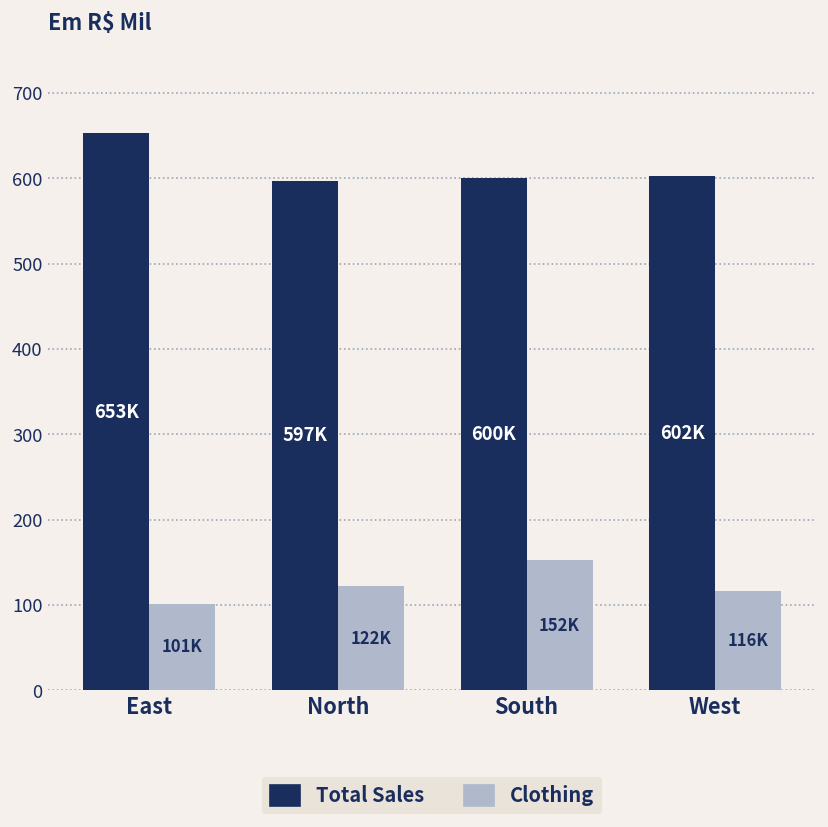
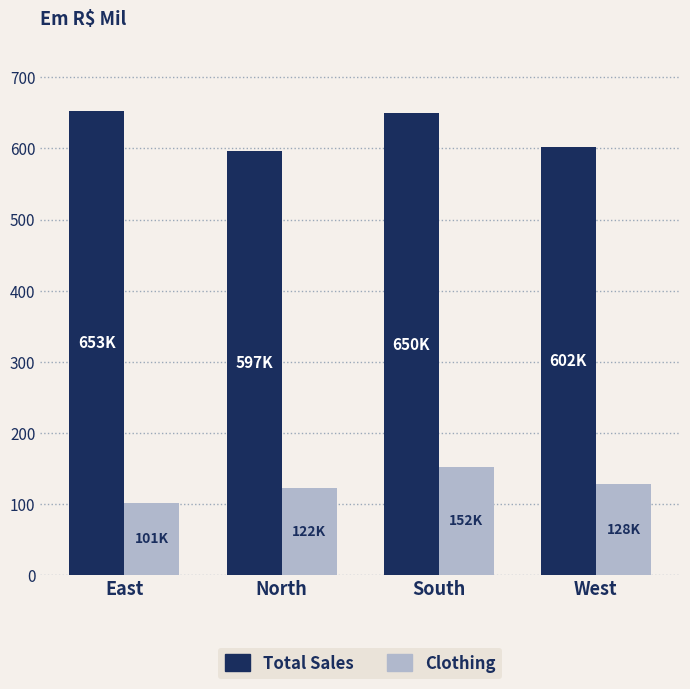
Total Sales, South: 600K -> 650K
Clothing, West: 116K -> 128K
